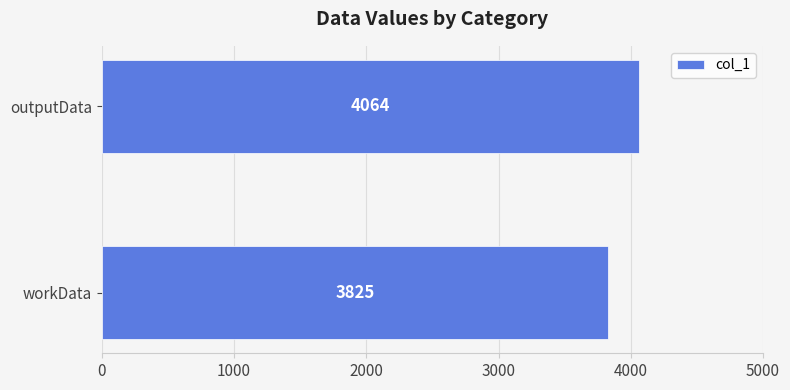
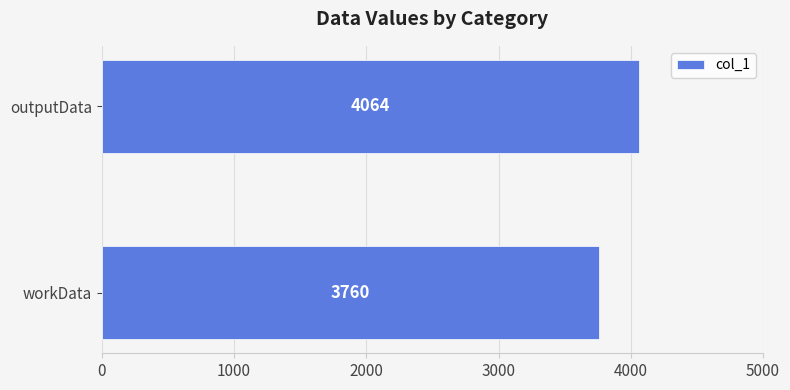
workData: 3825 -> 3760
